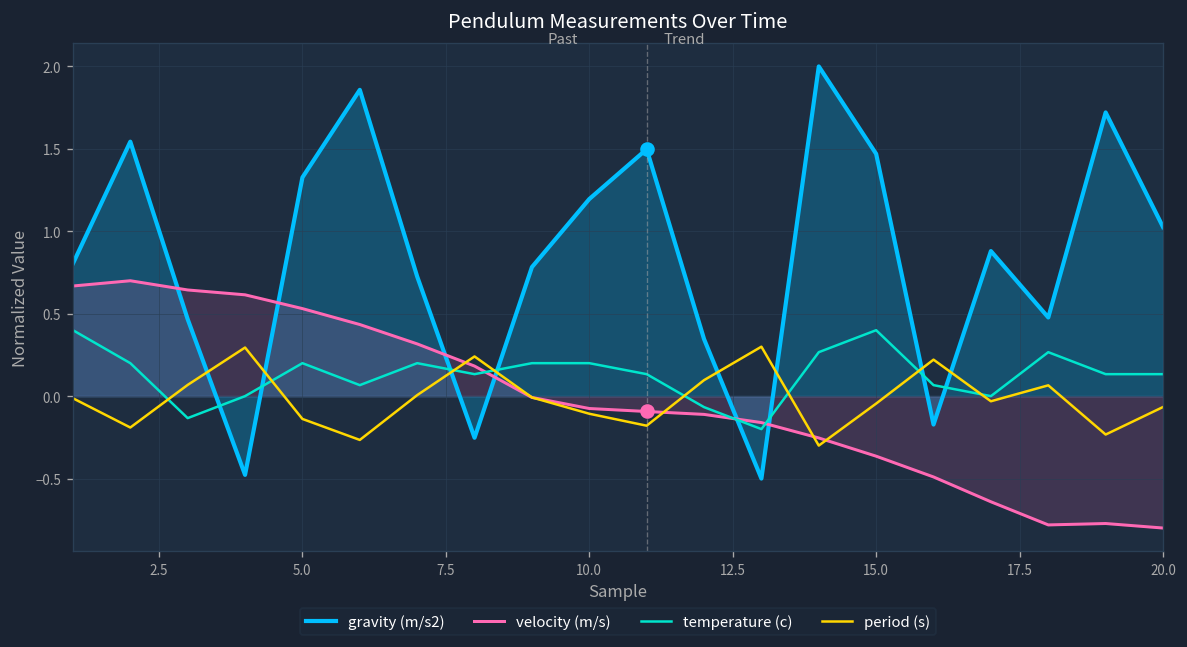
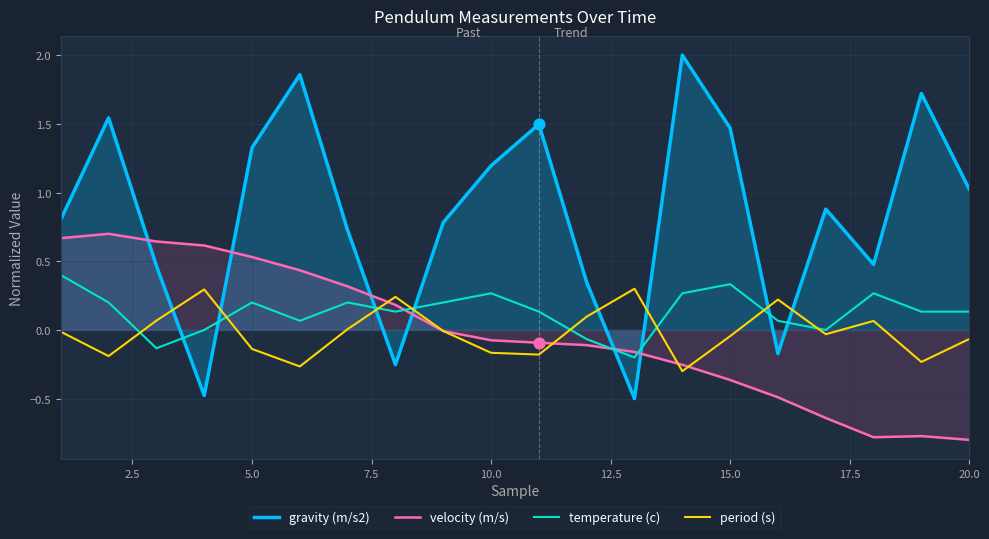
temperature (c), 10.0: 0.20 -> 0.27
period (s), 10.0: -0.11 -> -0.17
temperature (c), 15.0: 0.40 -> 0.33
